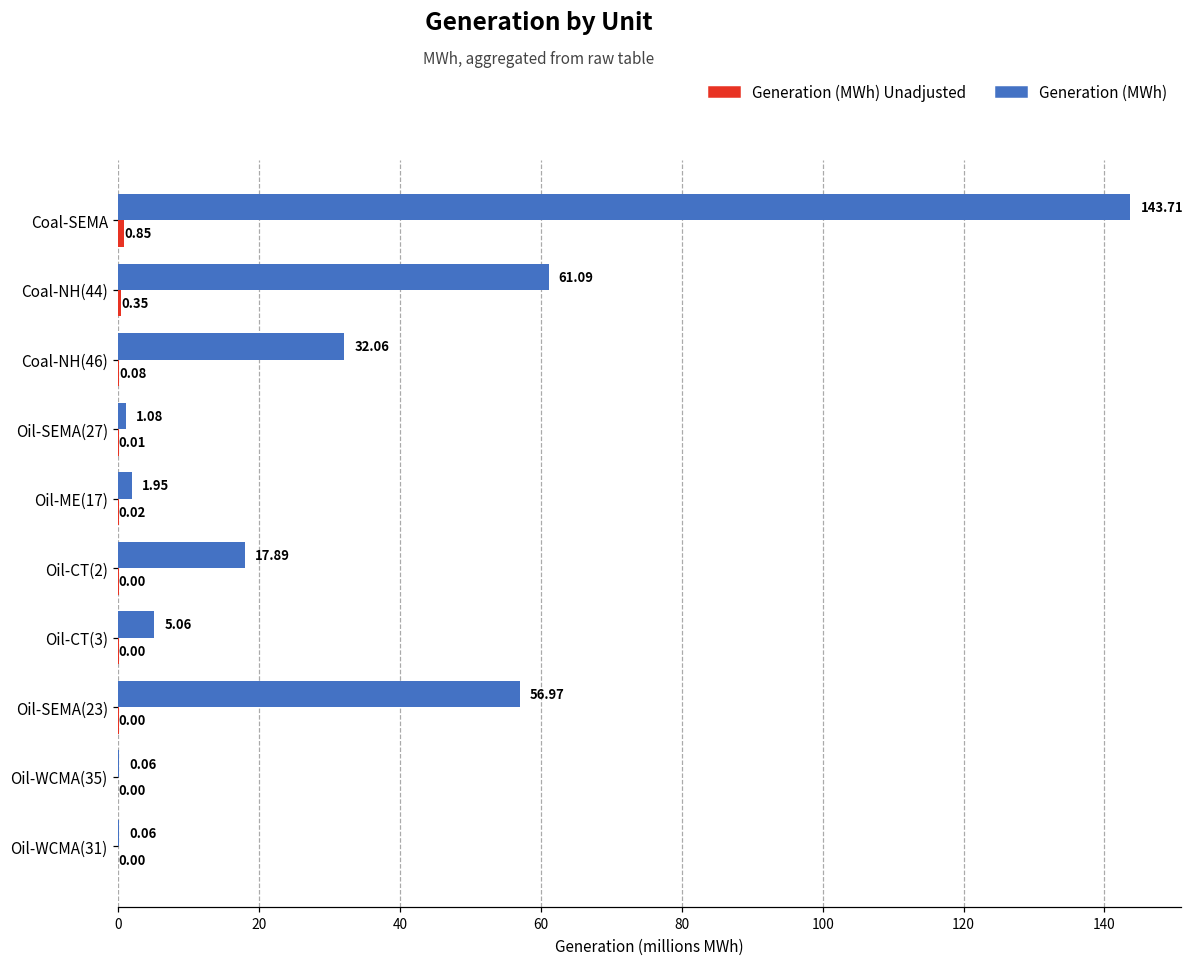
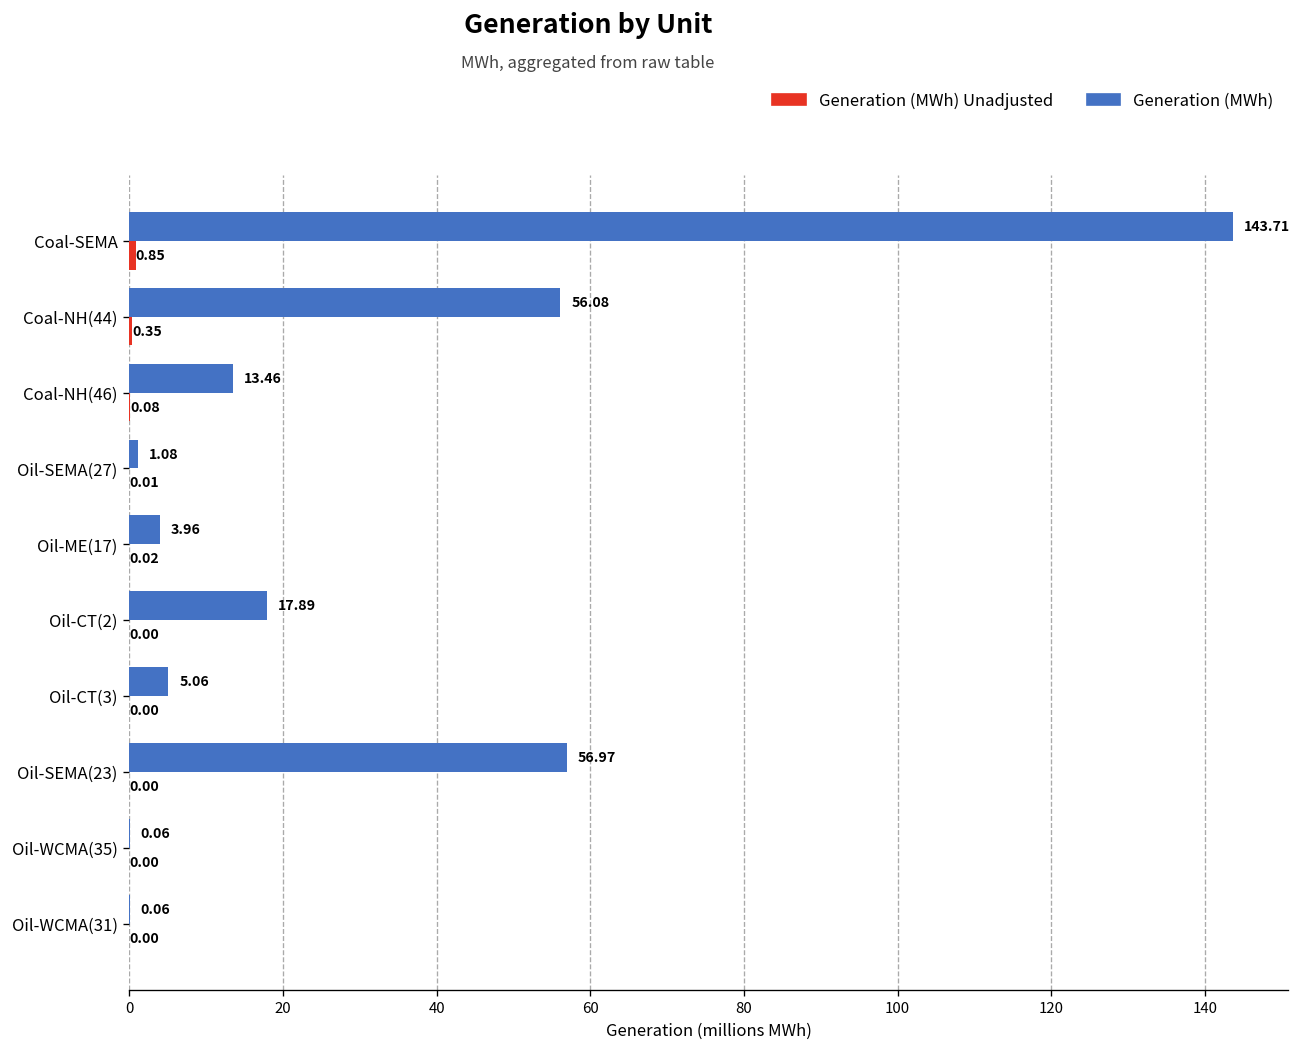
Generation (MWh), Coal-NH(44): 61.09 -> 56.08
Generation (MWh), Coal-NH(46): 32.06 -> 13.46
Generation (MWh), Oil-ME(17): 1.95 -> 3.96
